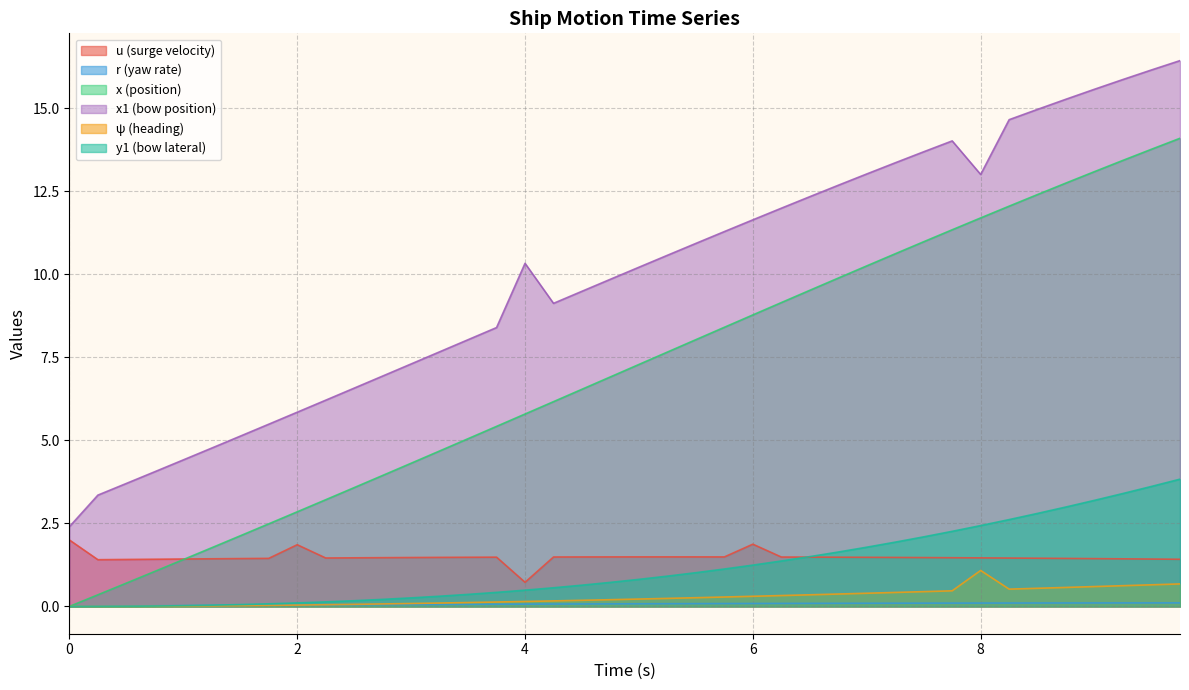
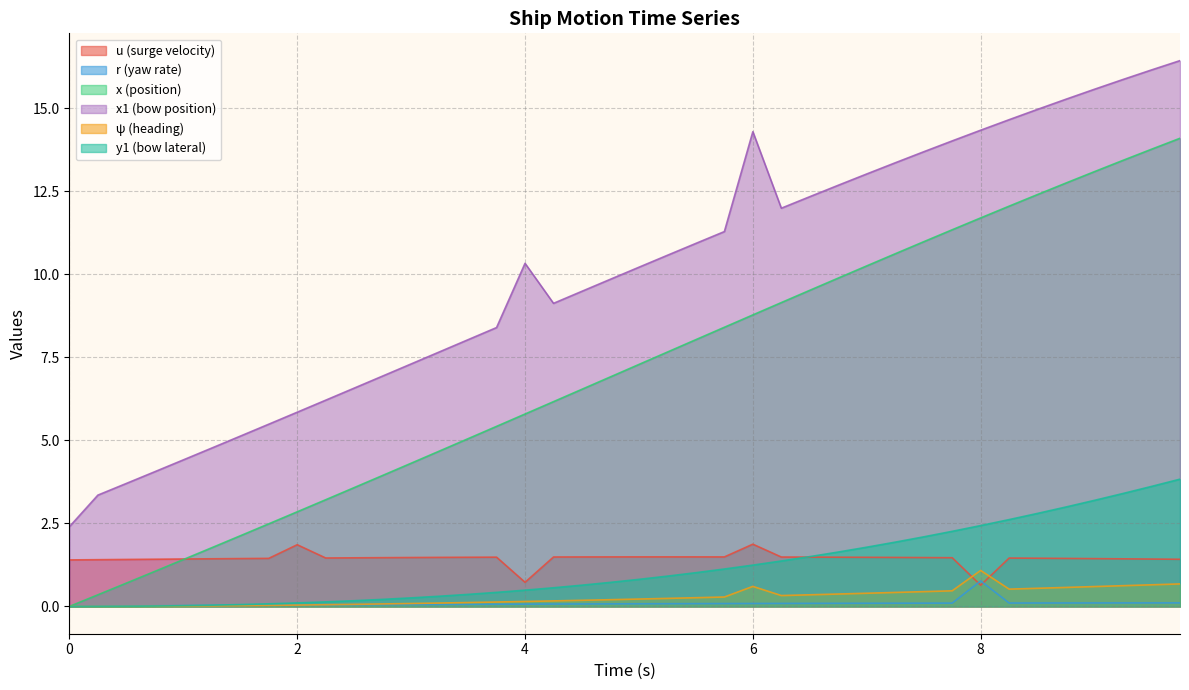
u (surge velocity), 0: 2.0 -> 1.4
x1 (bow position), 6: 11.6 -> 14.3
ψ (heading), 6: 0.3 -> 0.6
u (surge velocity), 8: 1.5 -> 0.6
r (yaw rate), 8: 0.1 -> 0.8
x1 (bow position), 8: 13.0 -> 14.3
